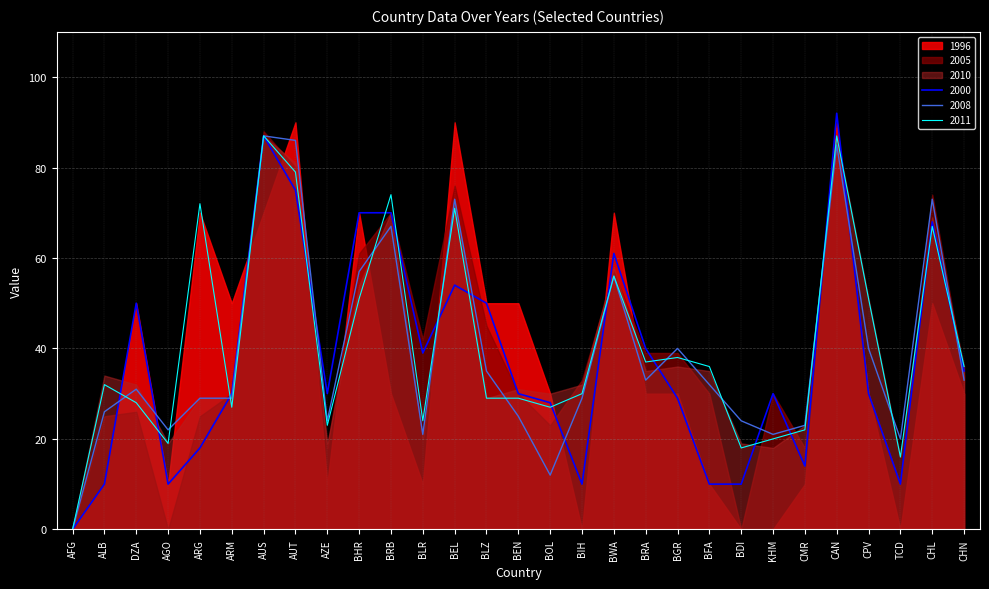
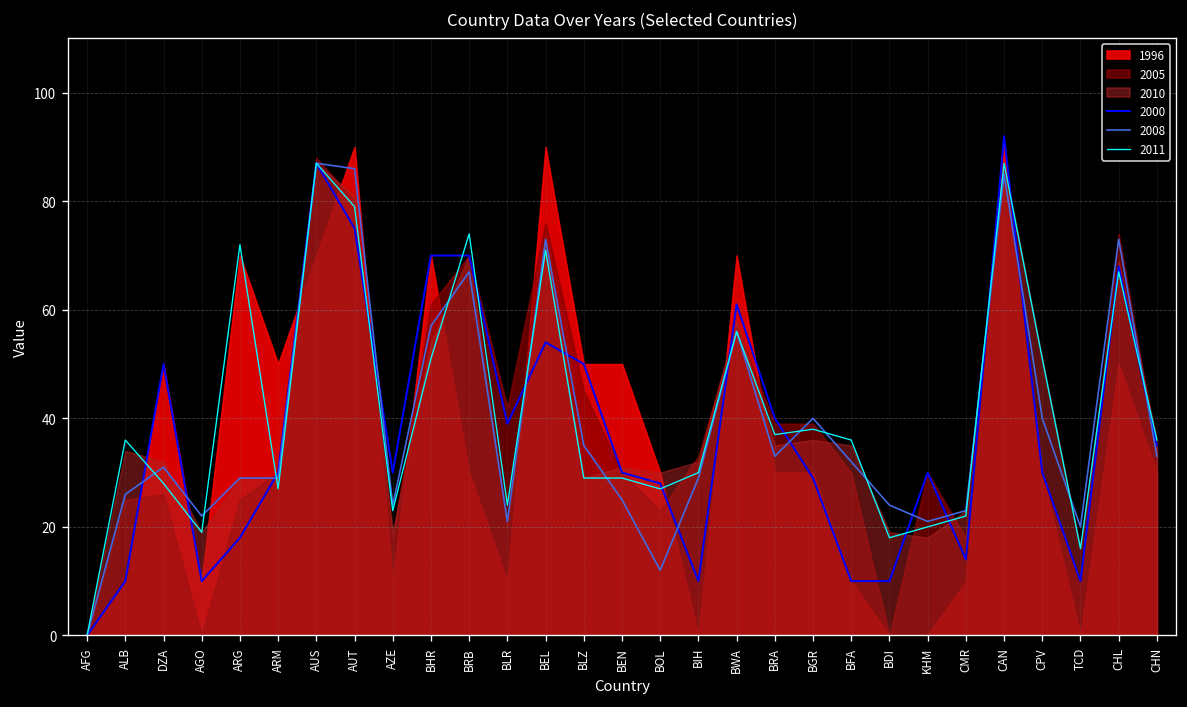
2011, ALB: 32 -> 36
